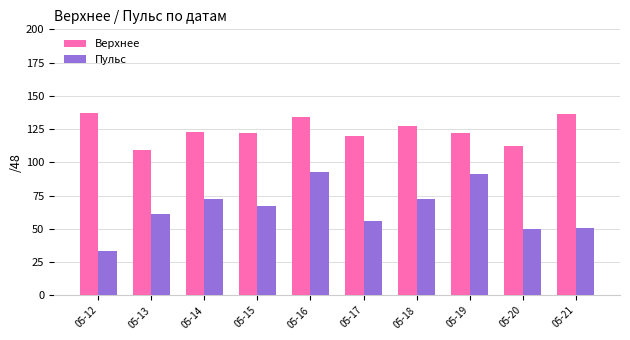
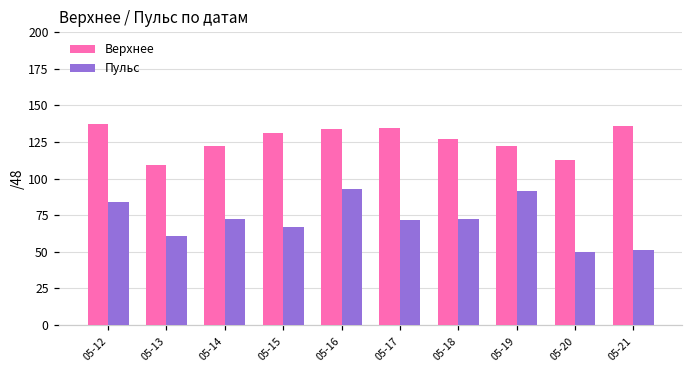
Пульс, 05-12: 33 -> 84
Верхнее, 05-15: 122 -> 131
Верхнее, 05-17: 120 -> 135
Пульс, 05-17: 56 -> 72
